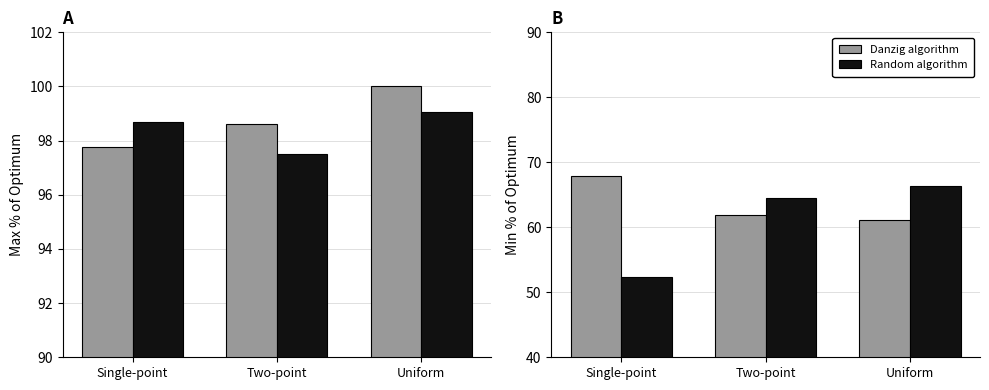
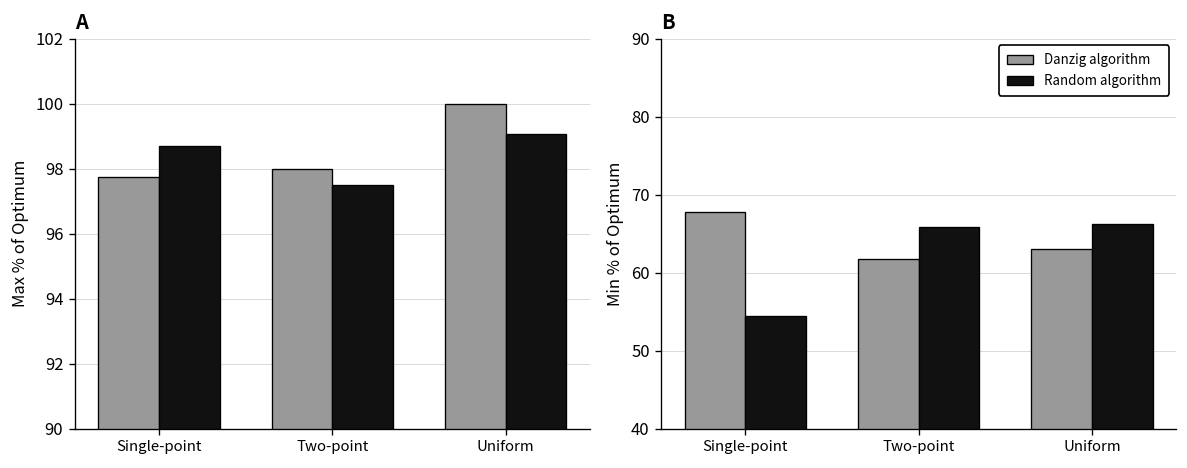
A, Danzig algorithm, Two-point: 98.6 -> 98.0
B, Random algorithm, Single-point: 52 -> 54
B, Random algorithm, Two-point: 64 -> 66
B, Danzig algorithm, Uniform: 61 -> 63
